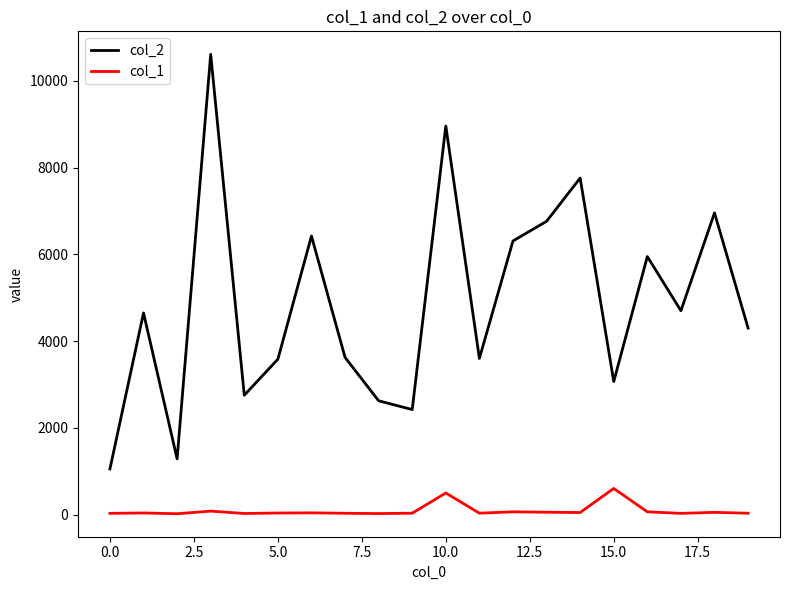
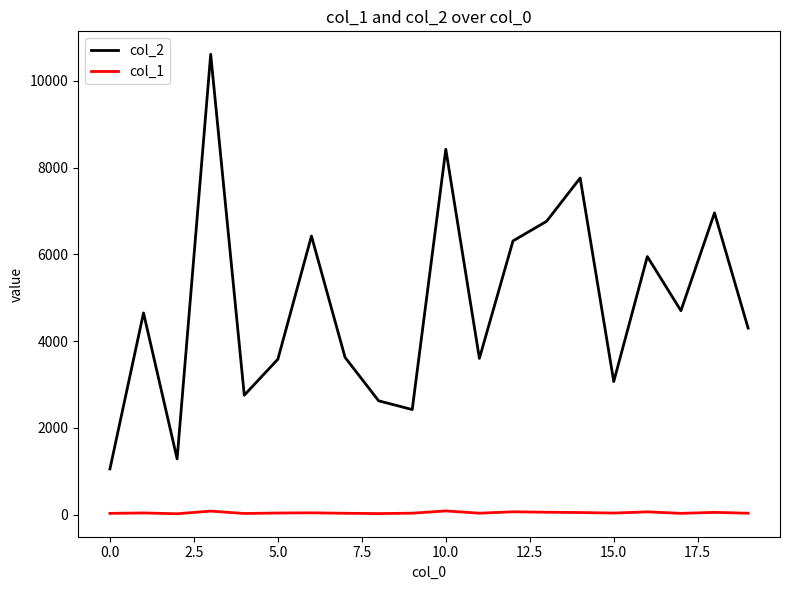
col_2, 10.0: 9000 -> 8400
col_1, 10.0: 500 -> 100
col_1, 15.0: 600 -> 0
